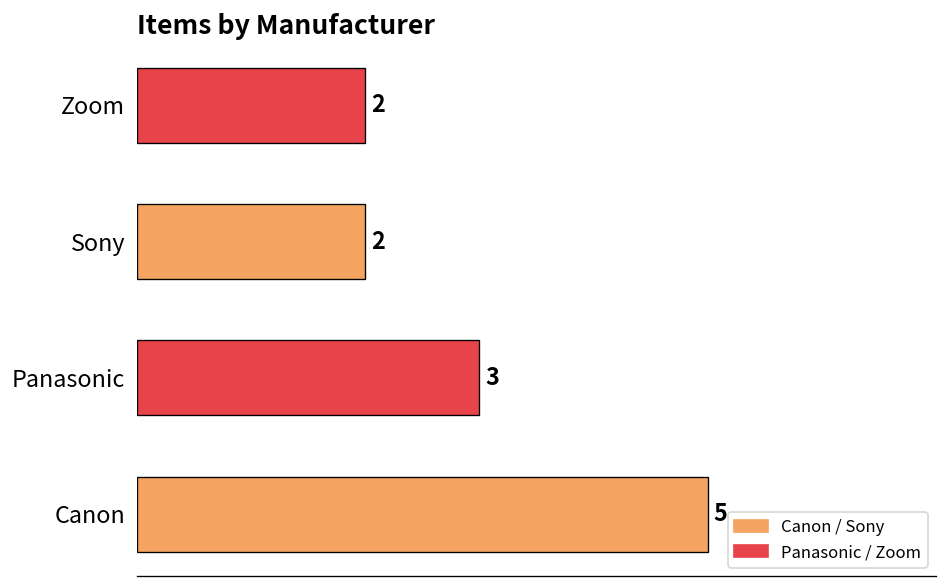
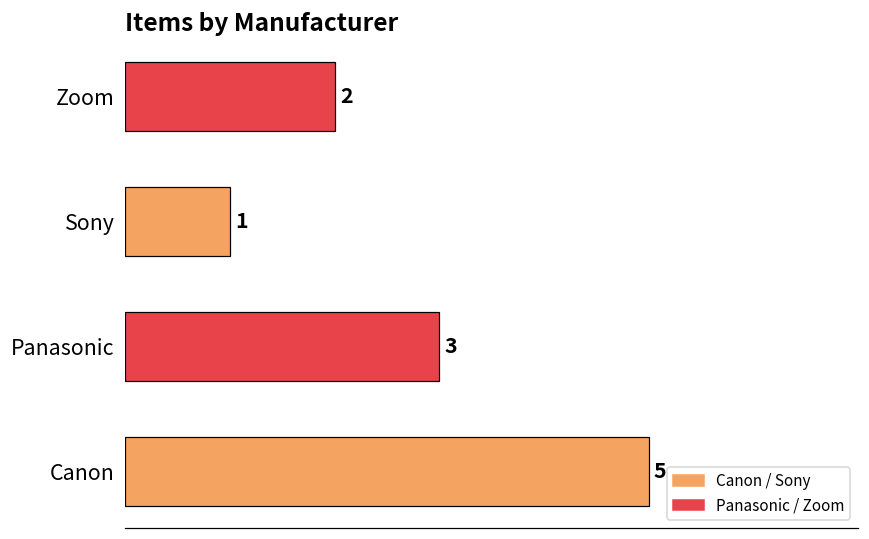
Sony: 2 -> 1
